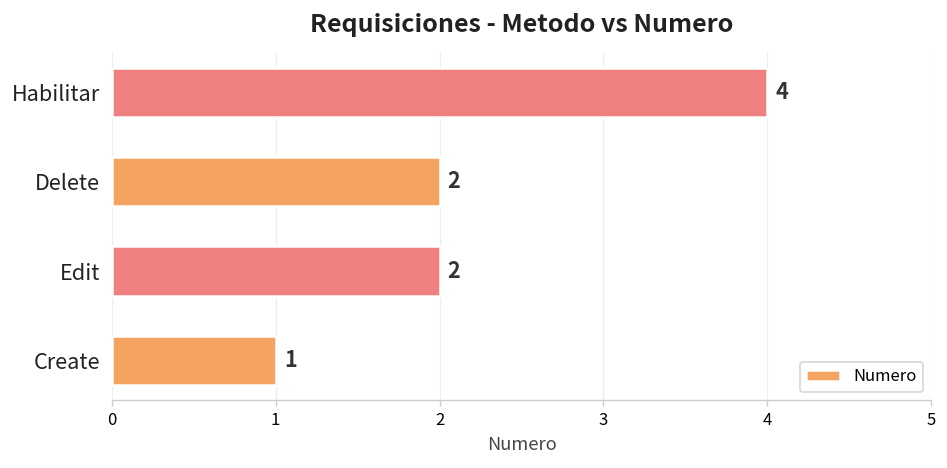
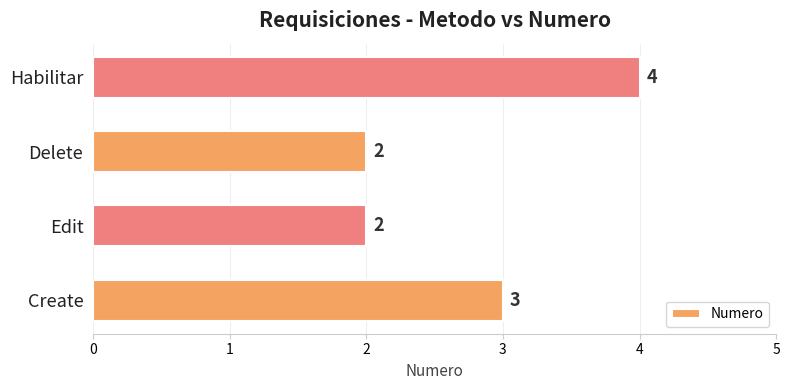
Create: 1 -> 3
